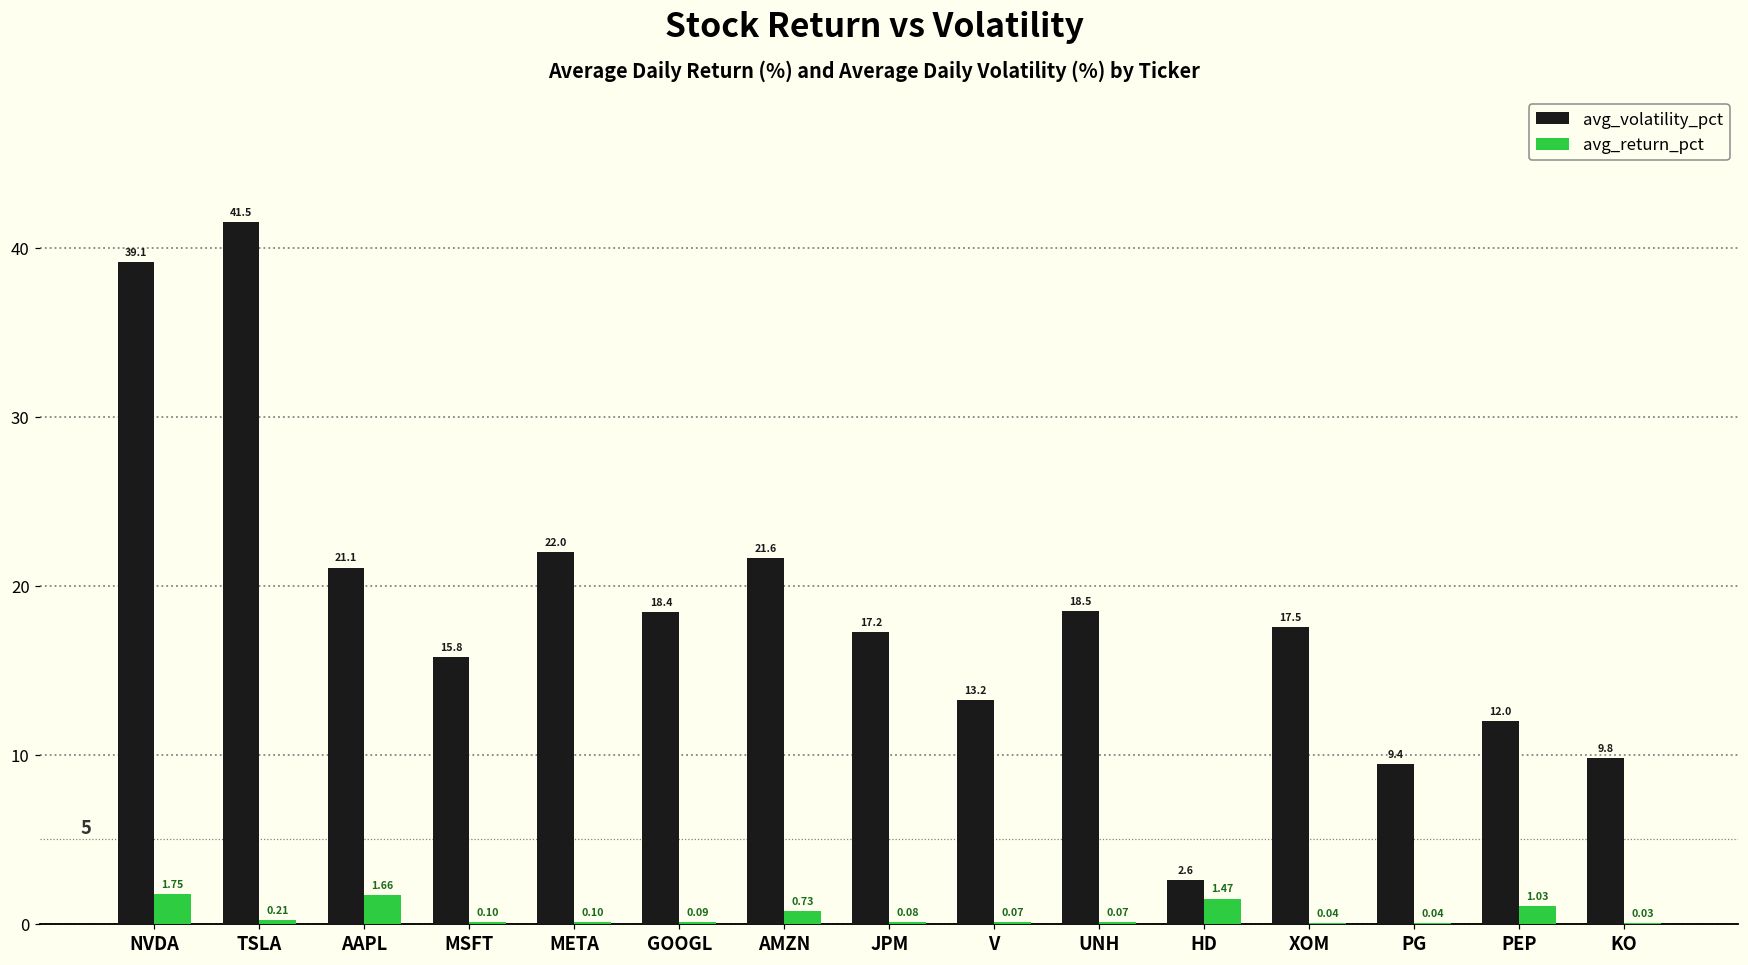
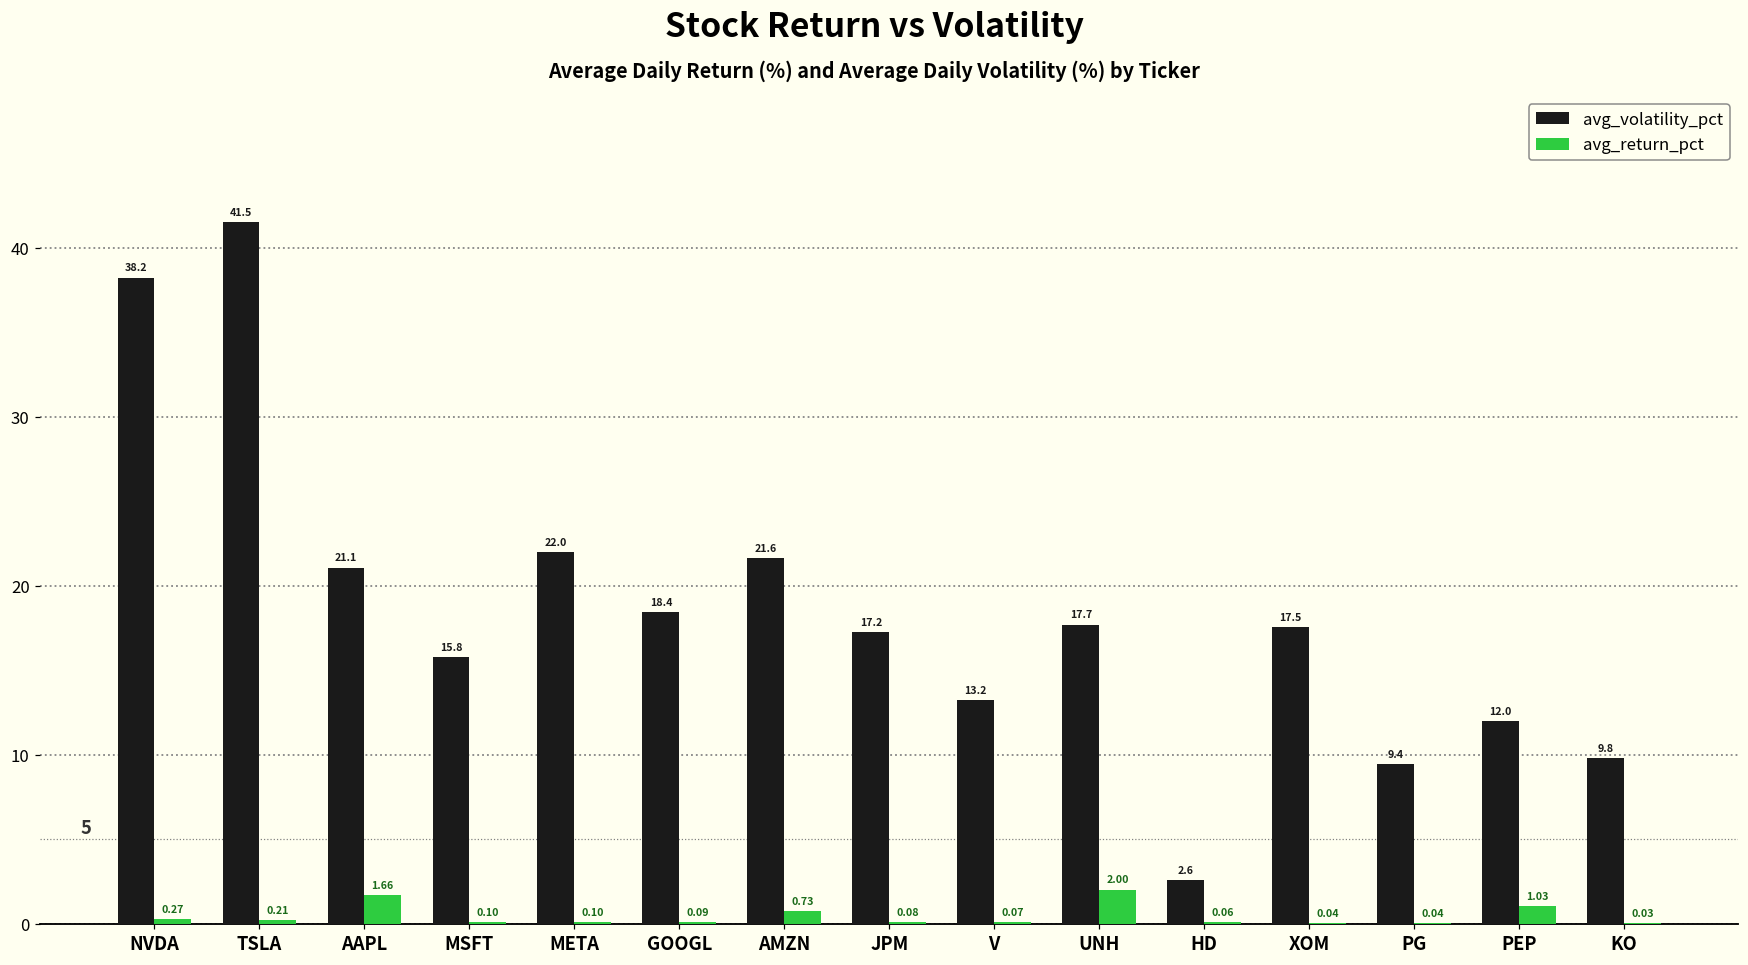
avg_volatility_pct, NVDA: 39.1 -> 38.2
avg_return_pct, NVDA: 1.75 -> 0.27
avg_volatility_pct, UNH: 18.5 -> 17.7
avg_return_pct, UNH: 0.07 -> 2.00
avg_return_pct, HD: 1.47 -> 0.06
